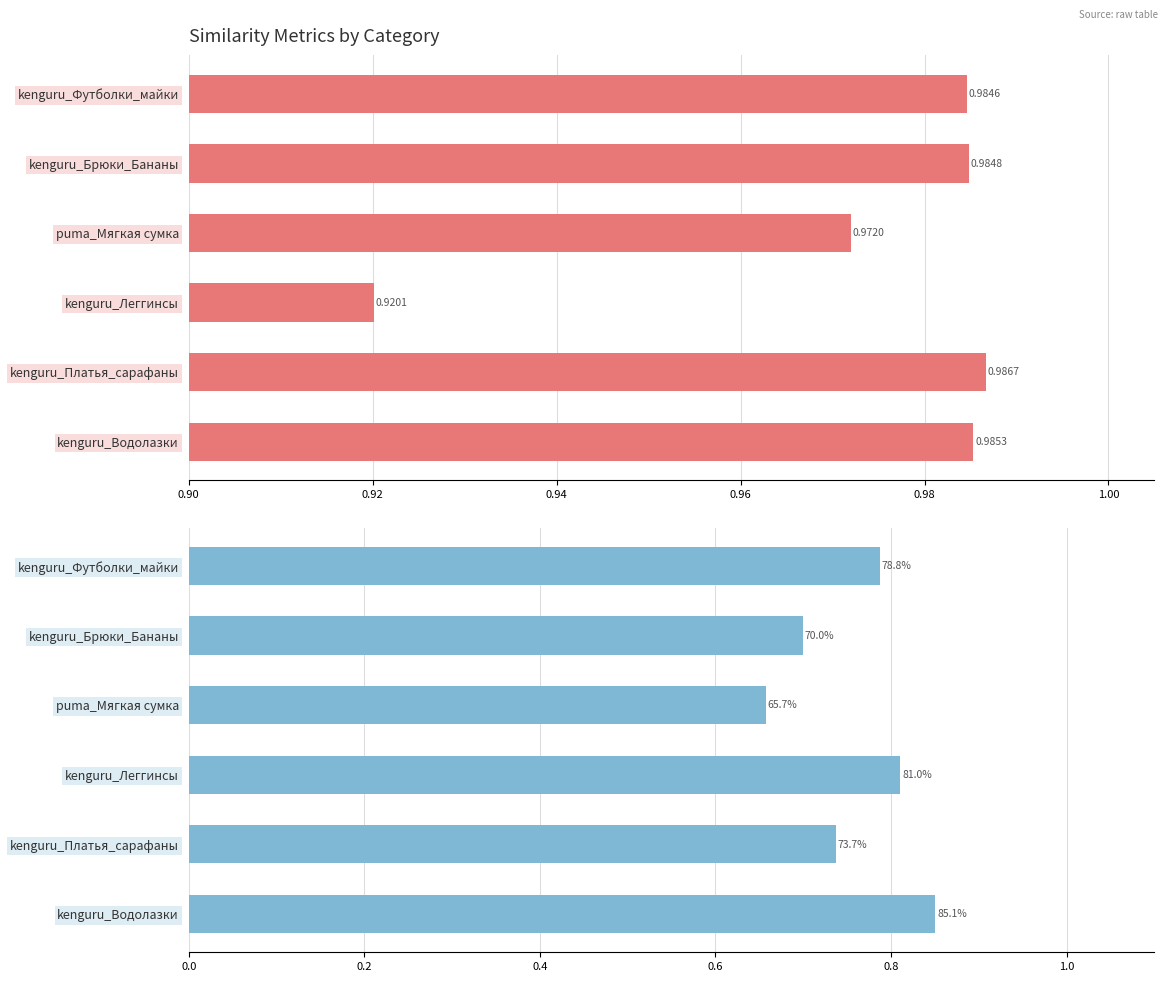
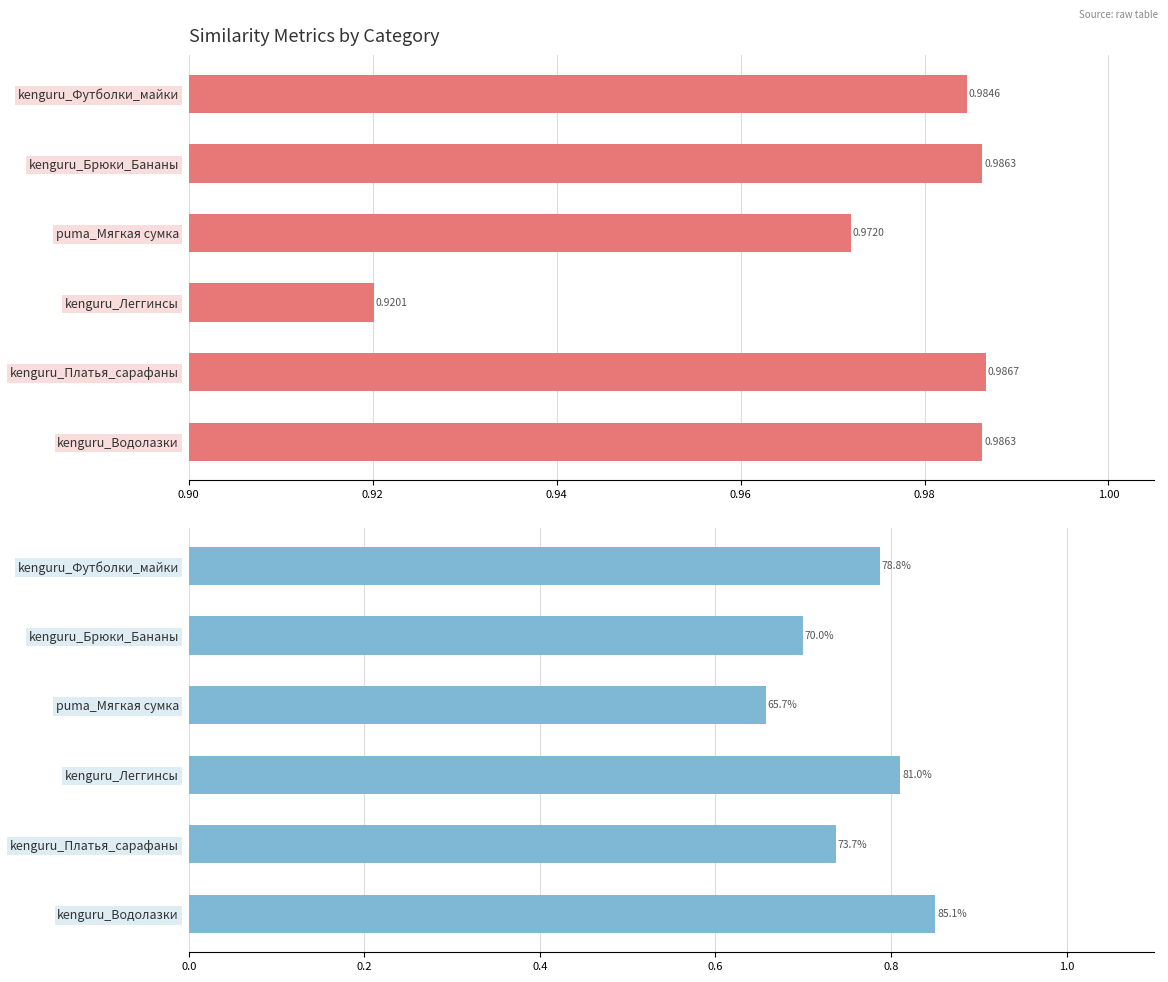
Similarity Metrics by Category, kenguru_Брюки_Бананы: 0.9848 -> 0.9863
Similarity Metrics by Category, kenguru_Водолазки: 0.9853 -> 0.9863
